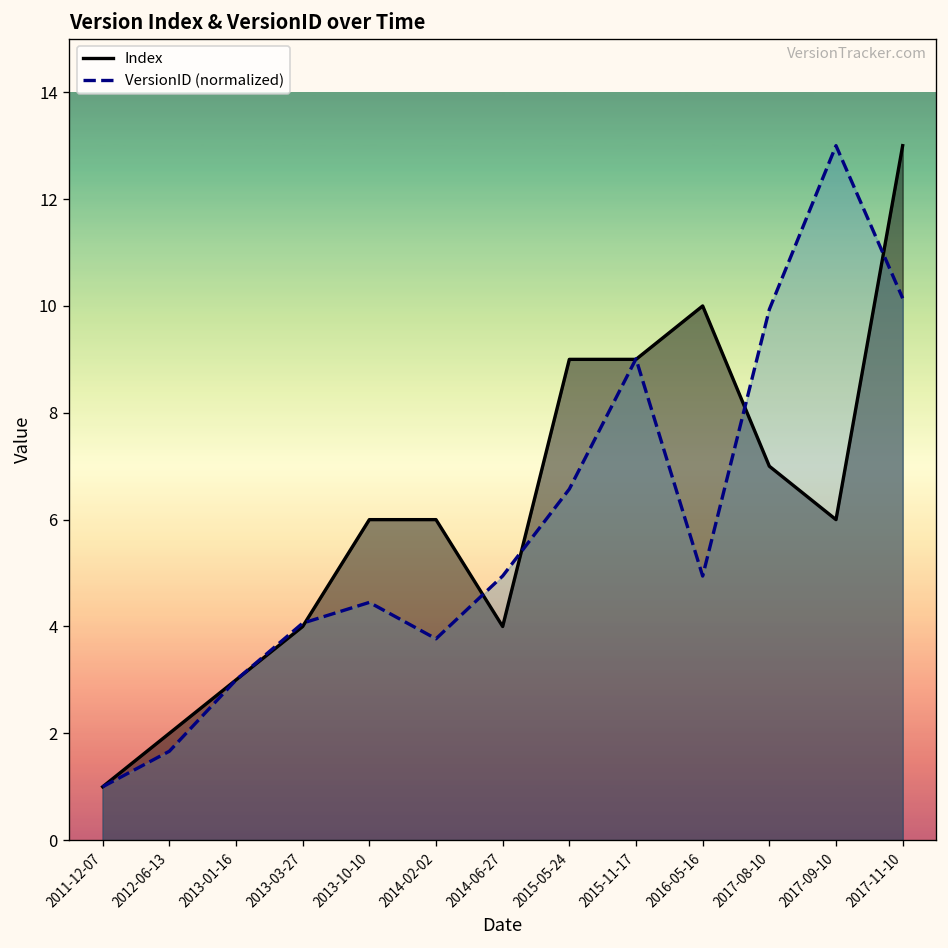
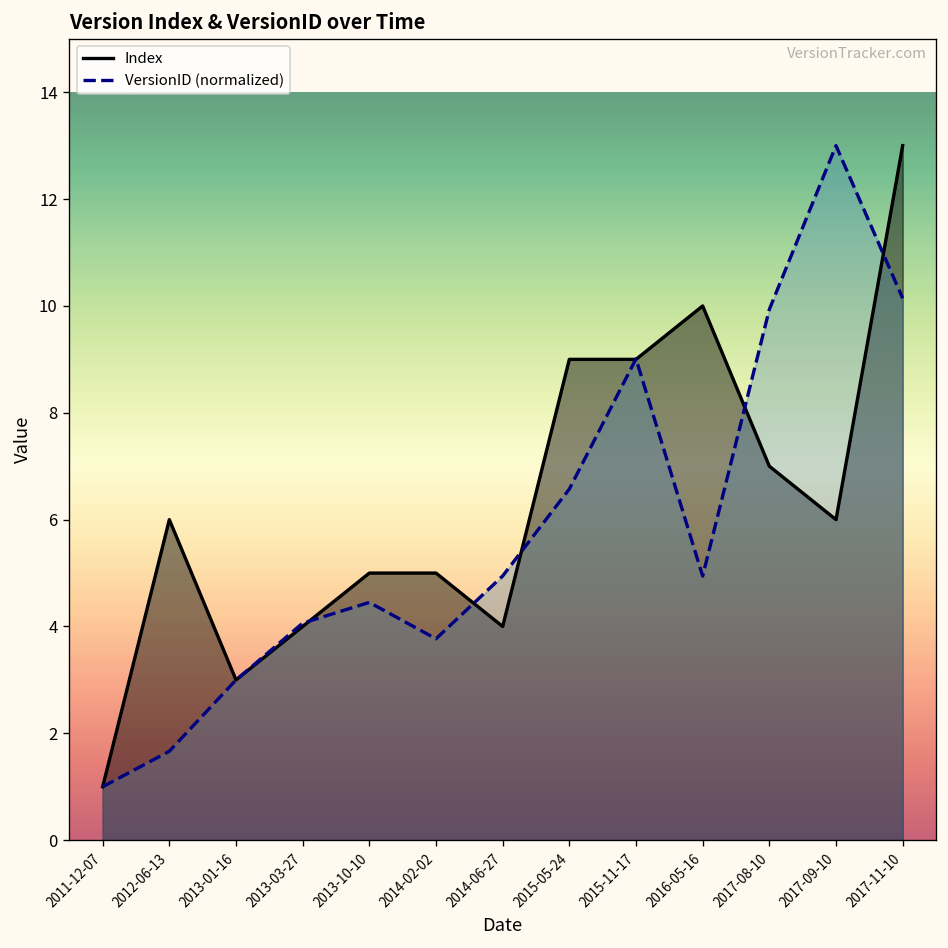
Index, 2012-06-13: 2 -> 6
Index, 2013-10-10: 6 -> 5
Index, 2014-02-02: 6 -> 5
